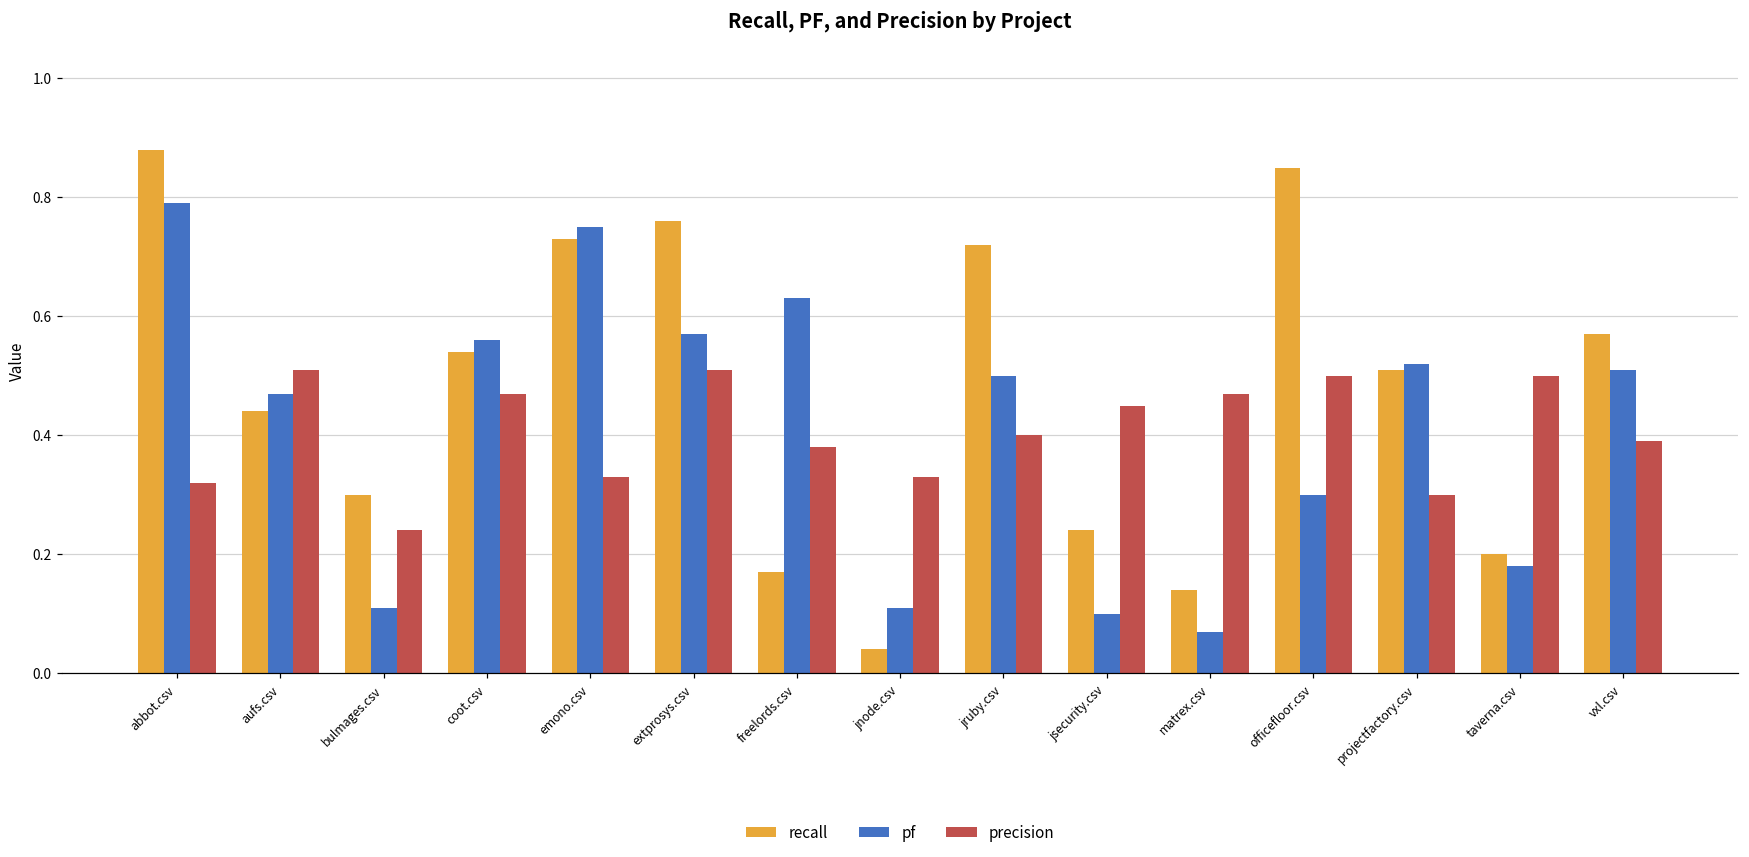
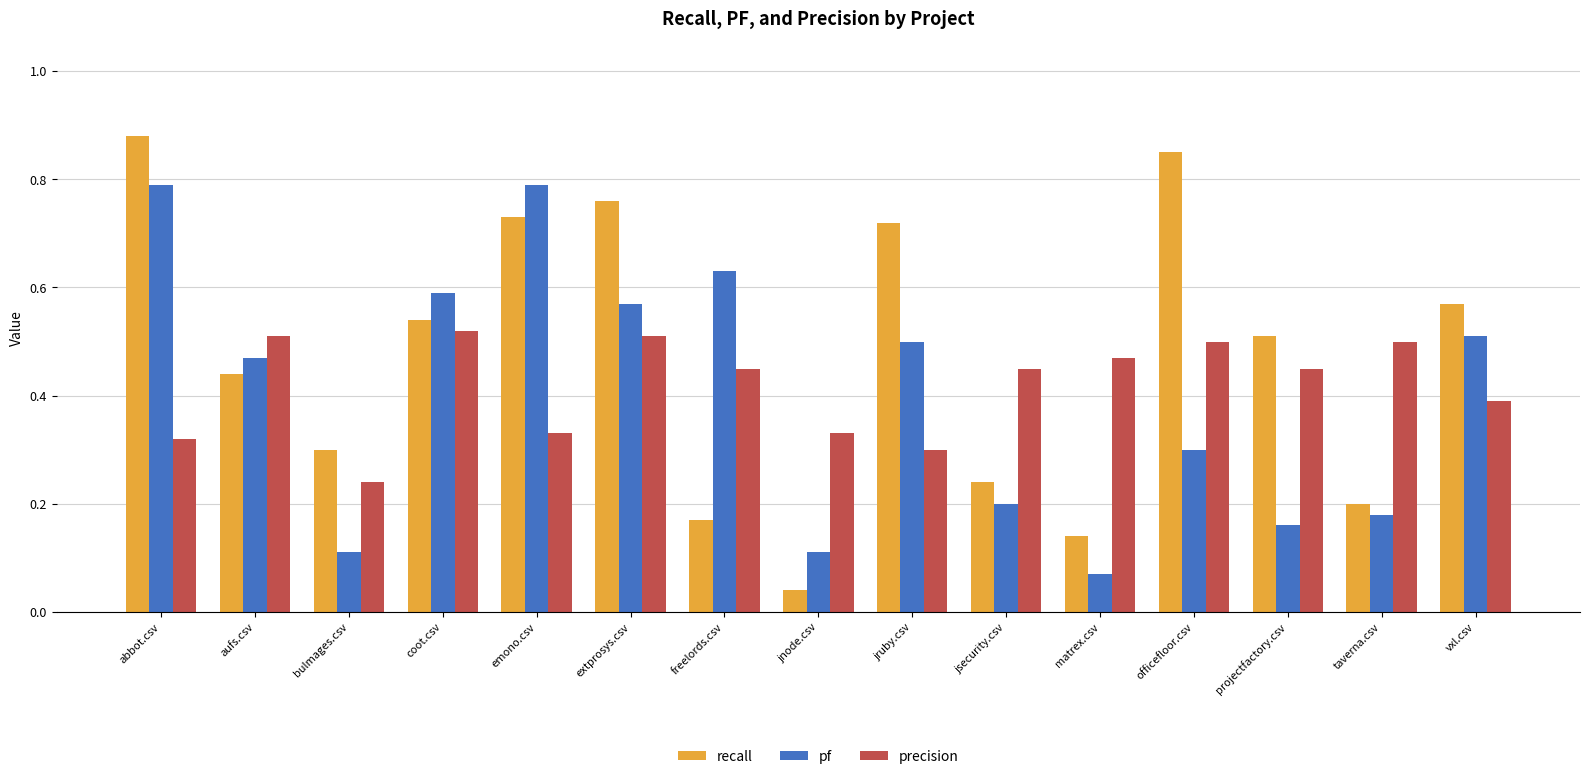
pf, coot.csv: 0.56 -> 0.59
precision, coot.csv: 0.47 -> 0.52
pf, emono.csv: 0.75 -> 0.79
precision, freelords.csv: 0.38 -> 0.45
precision, jruby.csv: 0.4 -> 0.3
pf, jsecurity.csv: 0.1 -> 0.2
pf, projectfactory.csv: 0.52 -> 0.16
precision, projectfactory.csv: 0.30 -> 0.45
